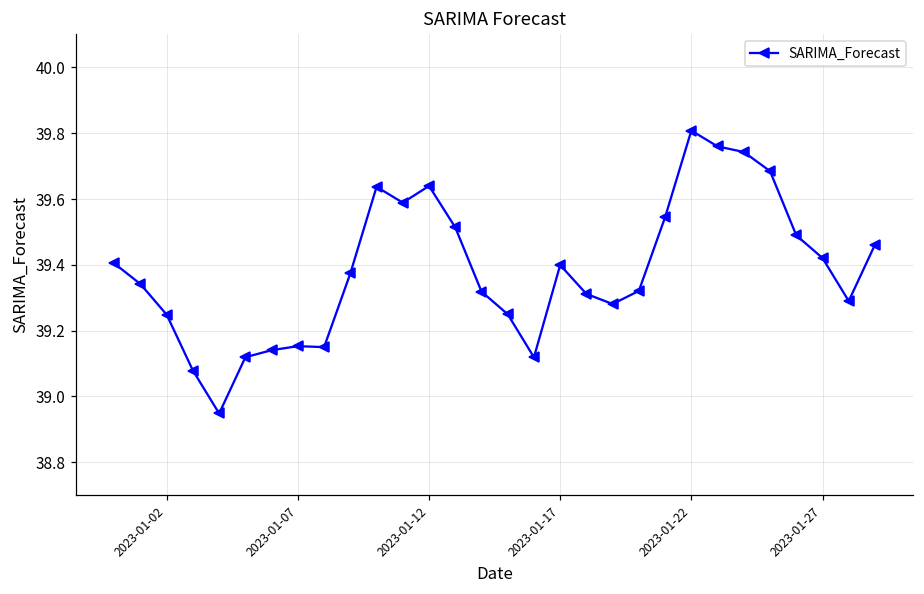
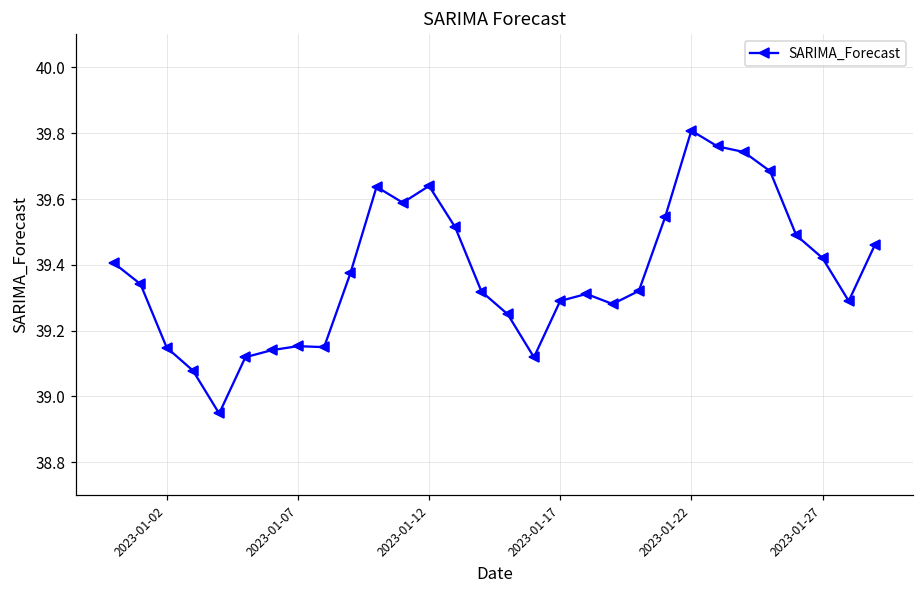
2023-01-02: 39.25 -> 39.15
2023-01-17: 39.40 -> 39.29
